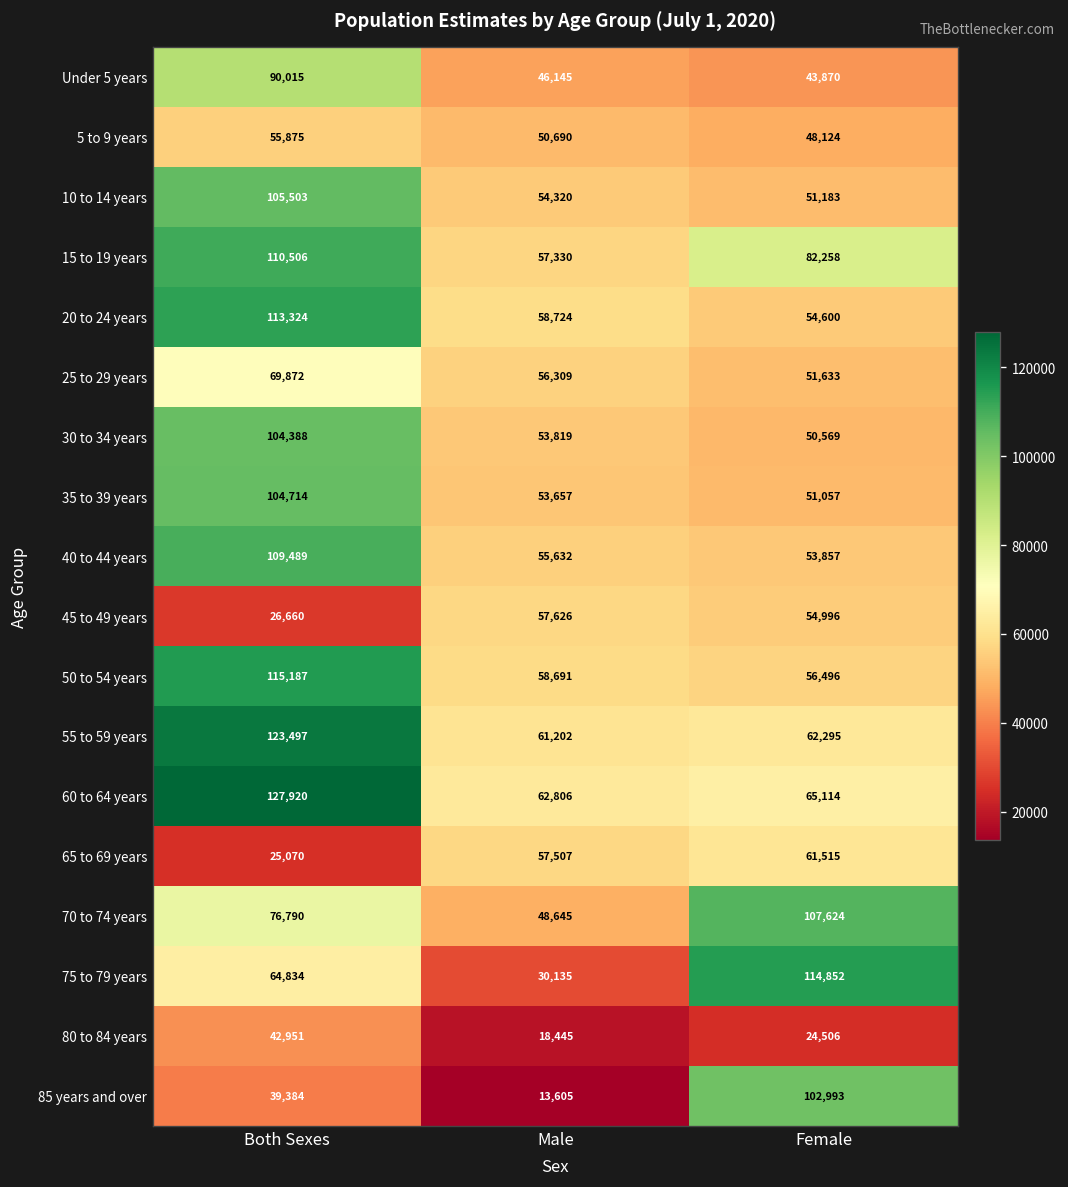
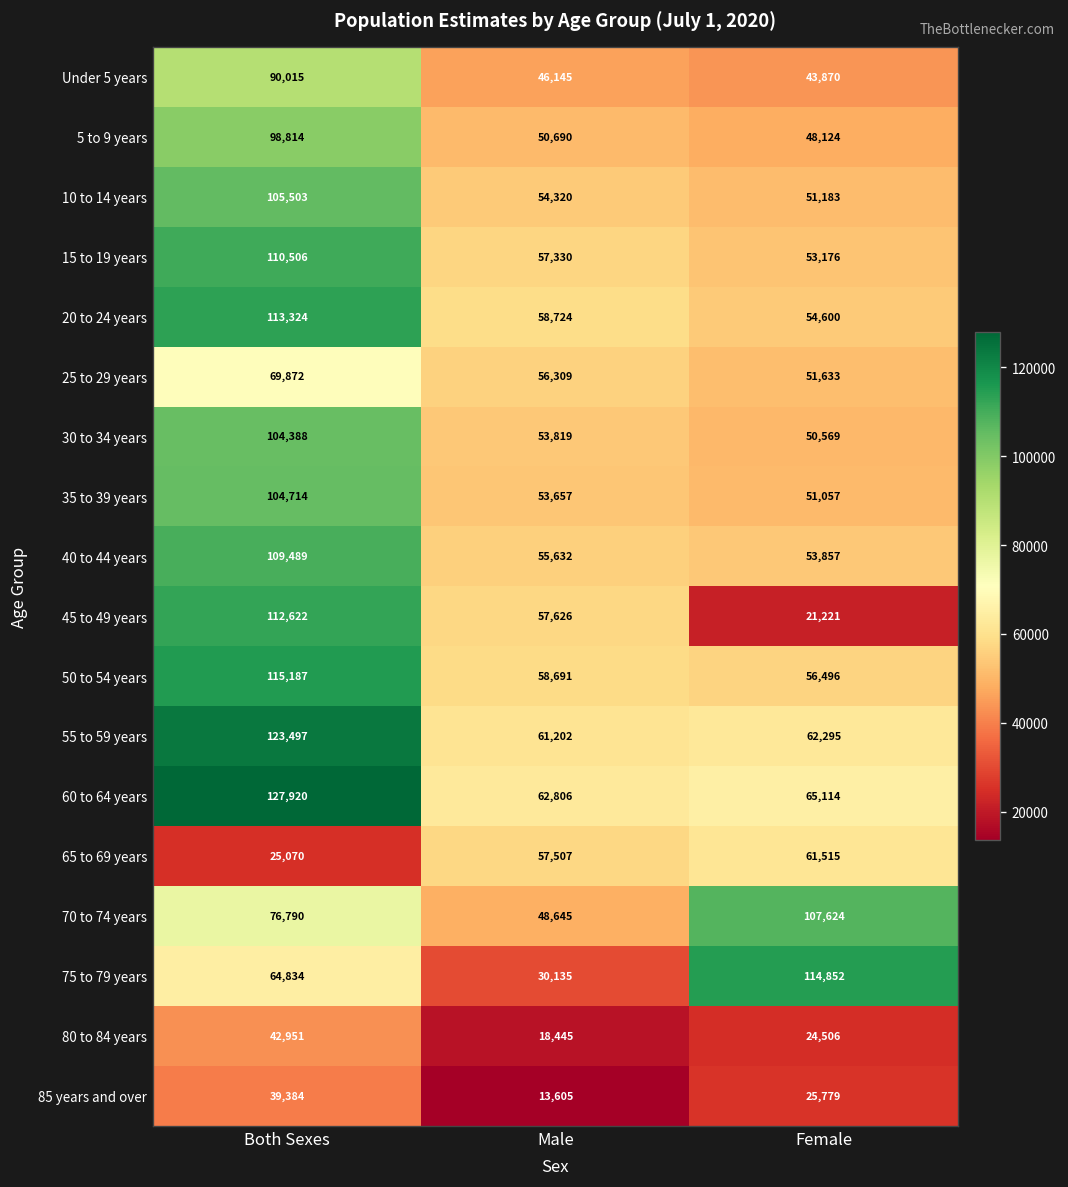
5 to 9 years, Both Sexes: 55,875 -> 98,814
15 to 19 years, Female: 82,258 -> 53,176
45 to 49 years, Both Sexes: 26,660 -> 112,622
45 to 49 years, Female: 54,996 -> 21,221
85 years and over, Female: 102,993 -> 25,779
